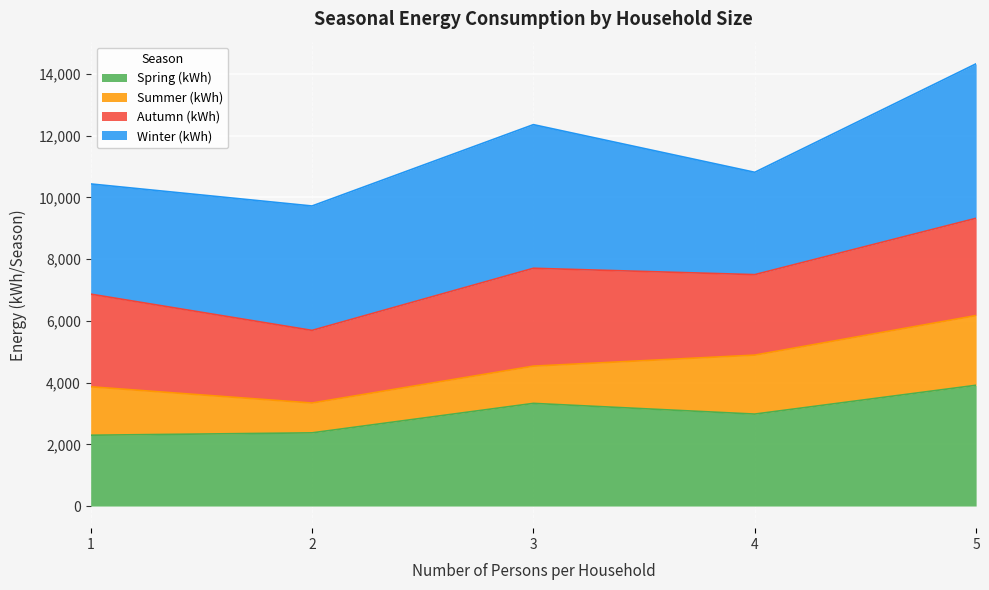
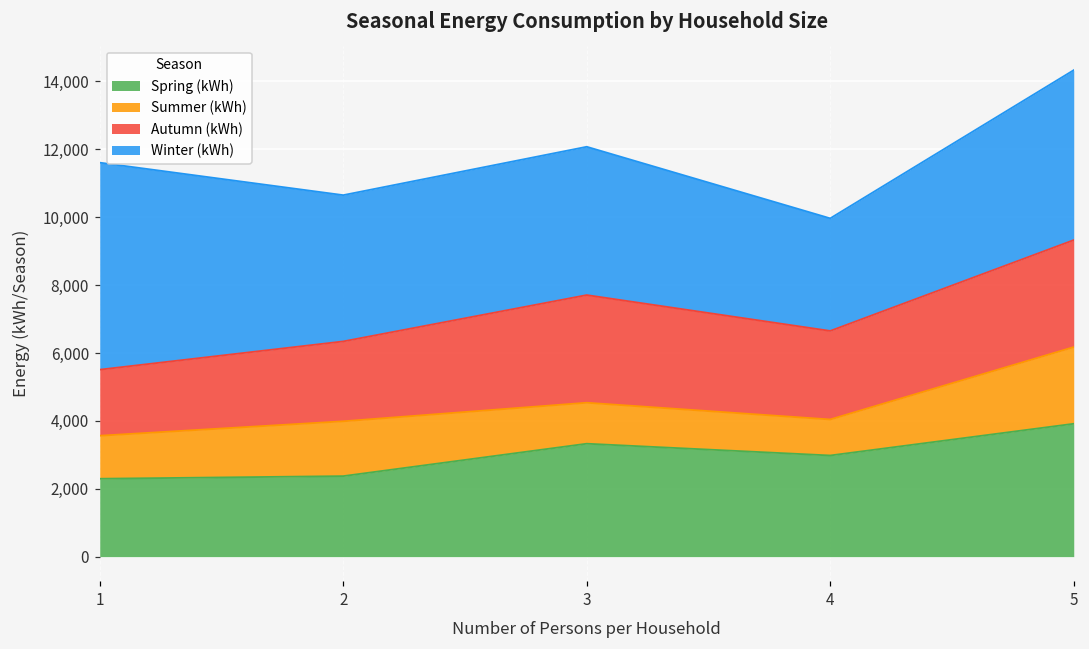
Summer (kWh), 1: 1,600 -> 1,300
Autumn (kWh), 1: 3,000 -> 1,900
Winter (kWh), 1: 3,600 -> 6,100
Summer (kWh), 2: 1,000 -> 1,600
Winter (kWh), 2: 4,000 -> 4,300
Winter (kWh), 3: 4,700 -> 4,400
Summer (kWh), 4: 1,900 -> 1,100
